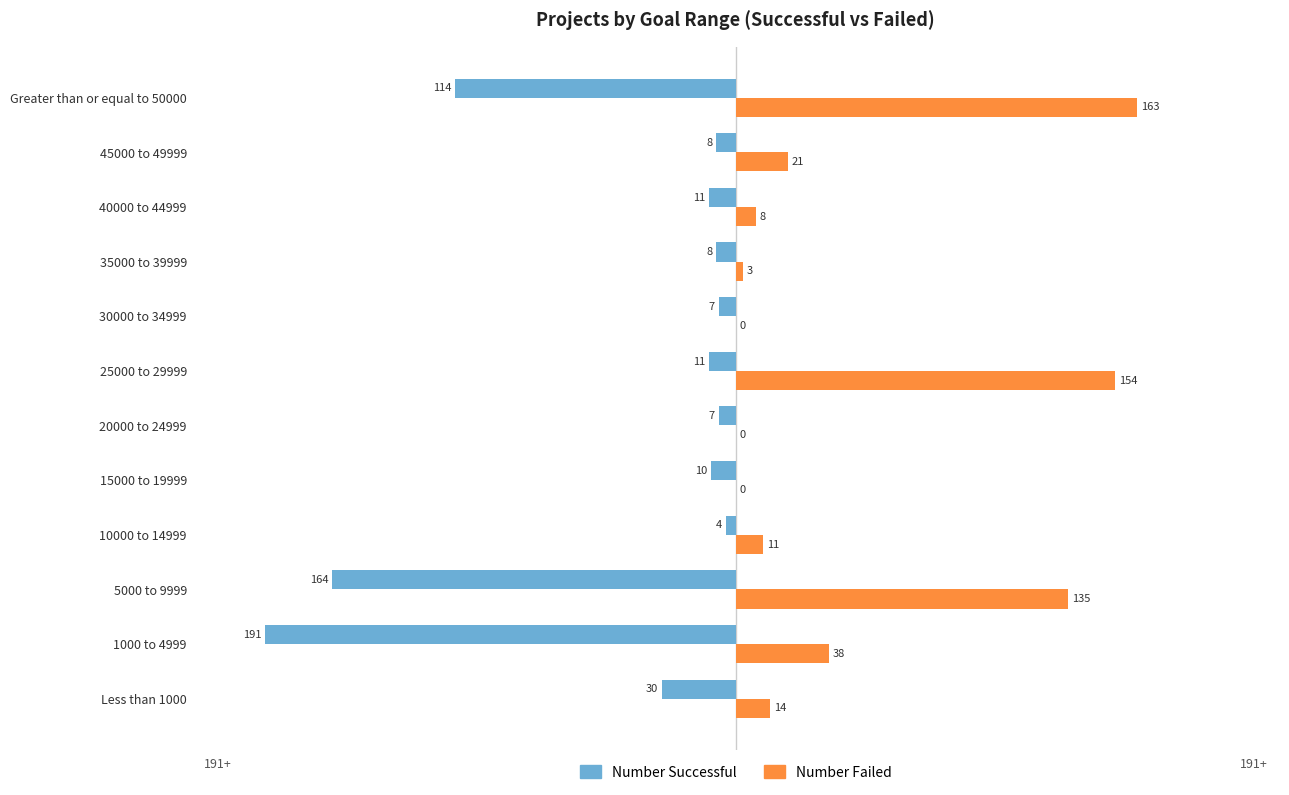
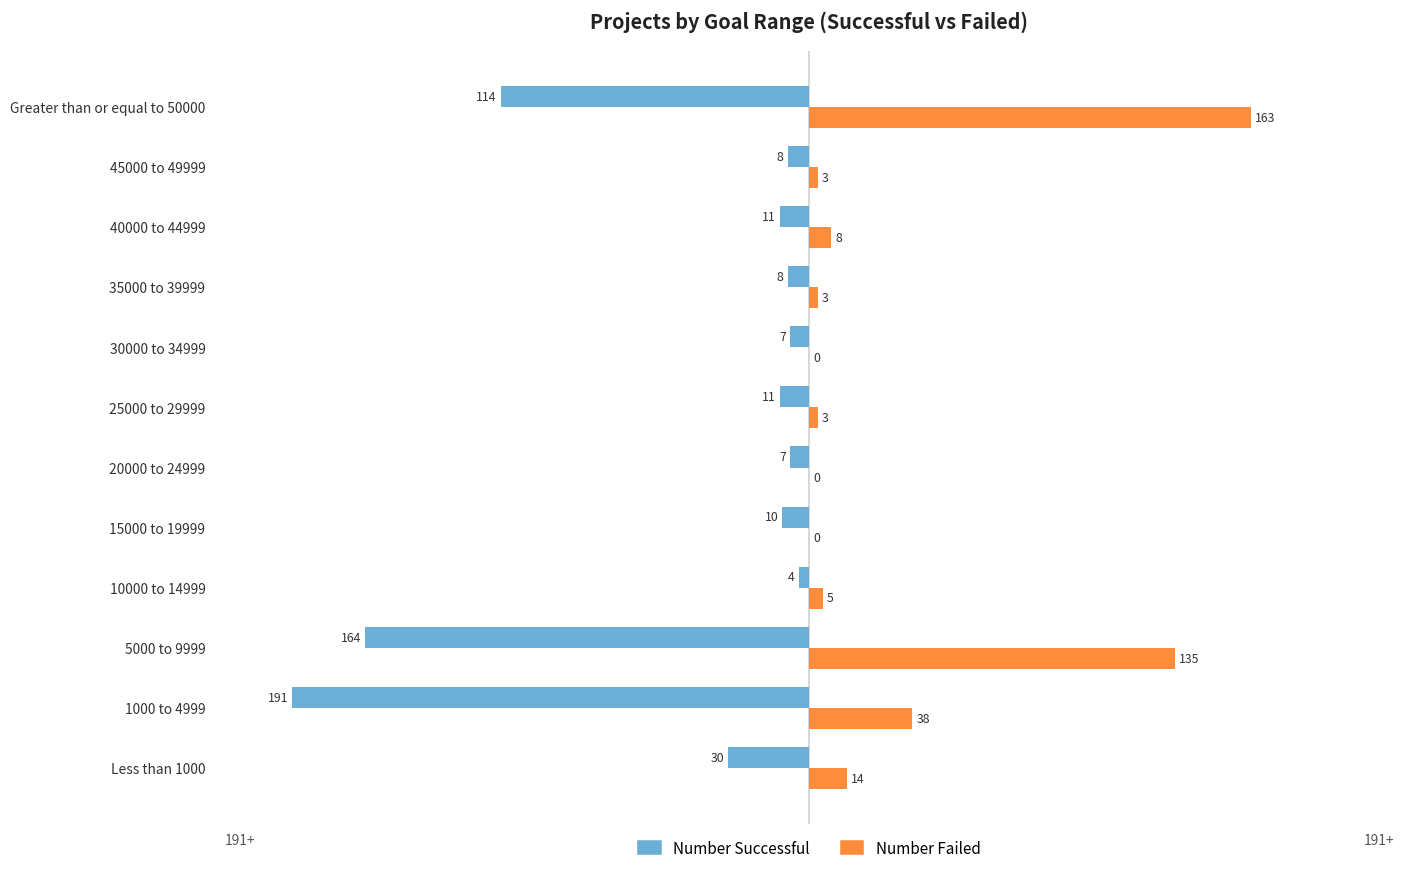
Number Failed, 45000 to 49999: 21 -> 3
Number Failed, 25000 to 29999: 154 -> 3
Number Failed, 10000 to 14999: 11 -> 5
